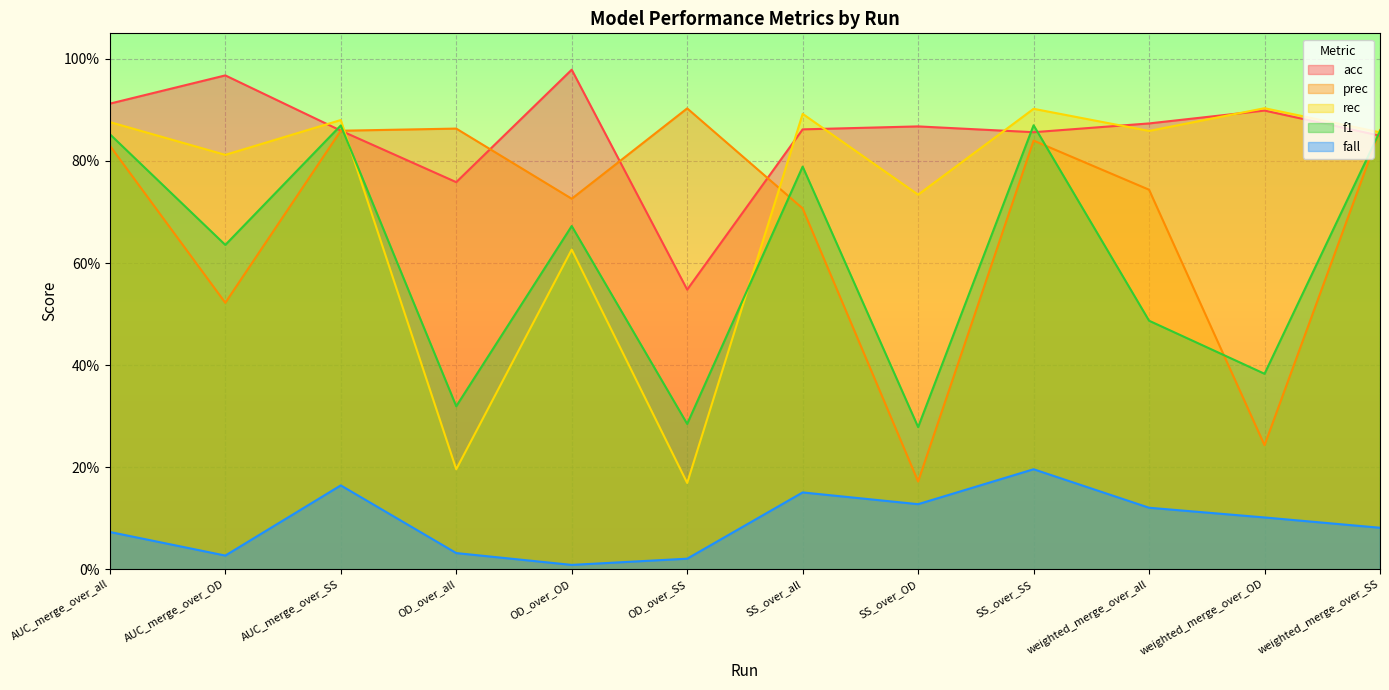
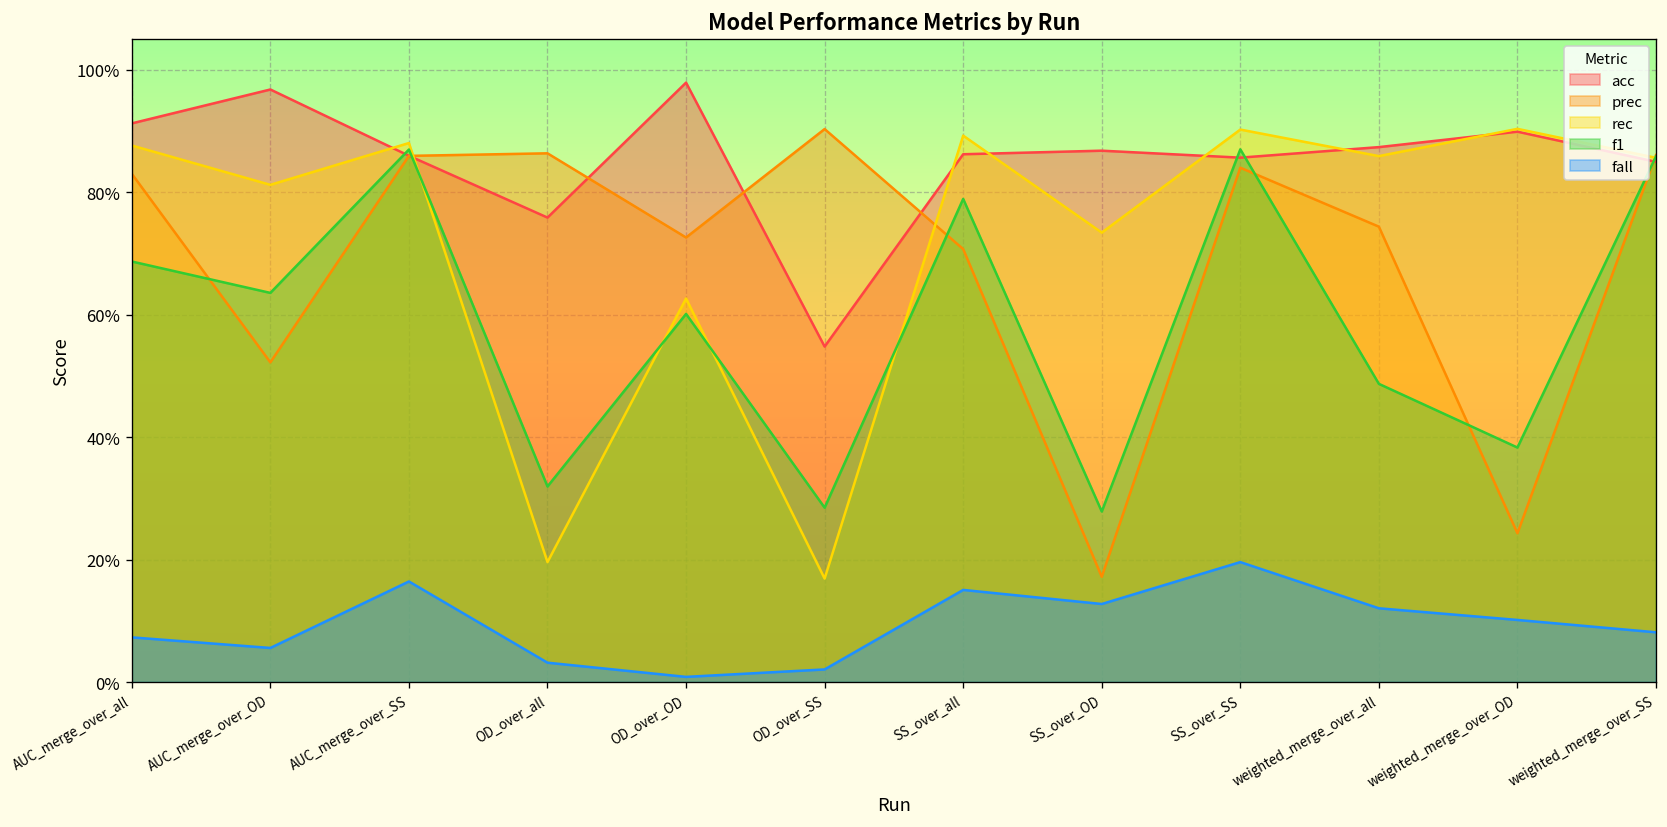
f1, AUC_merge_over_all: 85% -> 69%
fall, AUC_merge_over_OD: 3% -> 6%
f1, OD_over_OD: 67% -> 60%
